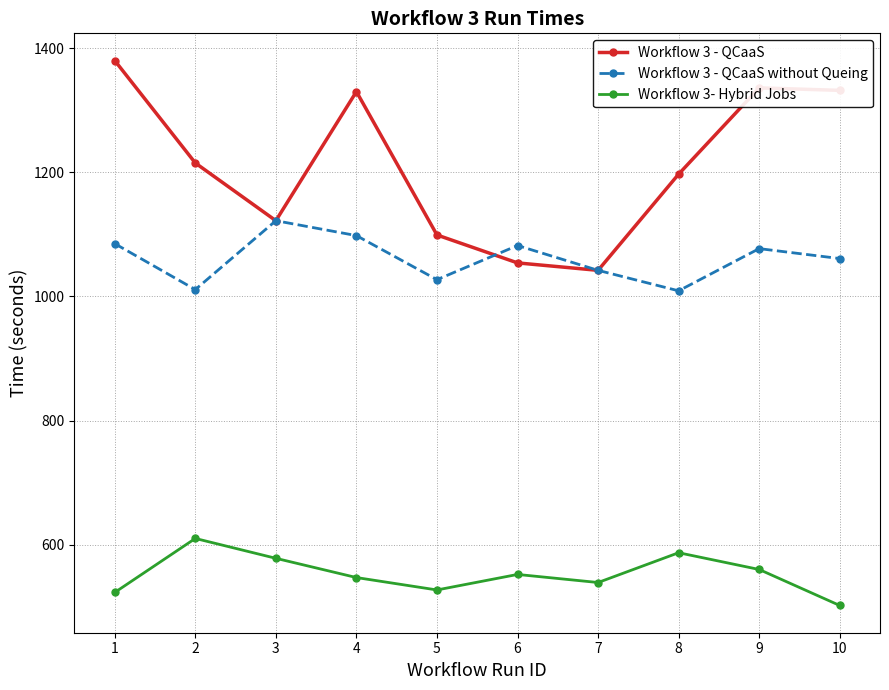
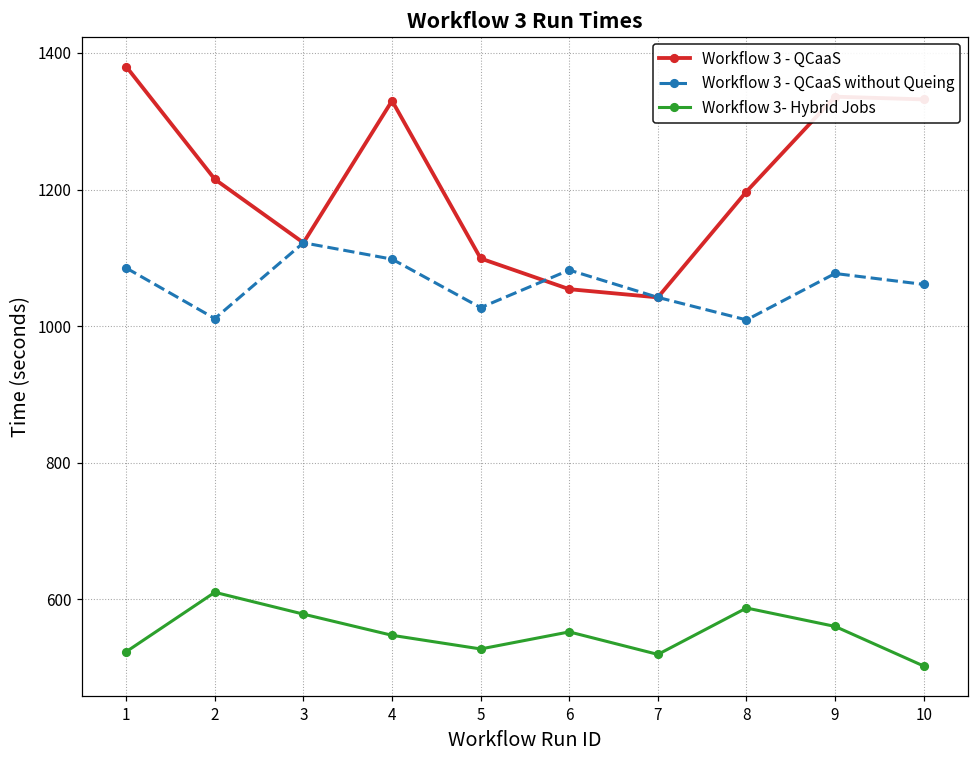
Workflow 3- Hybrid Jobs, 7: 540 -> 520
